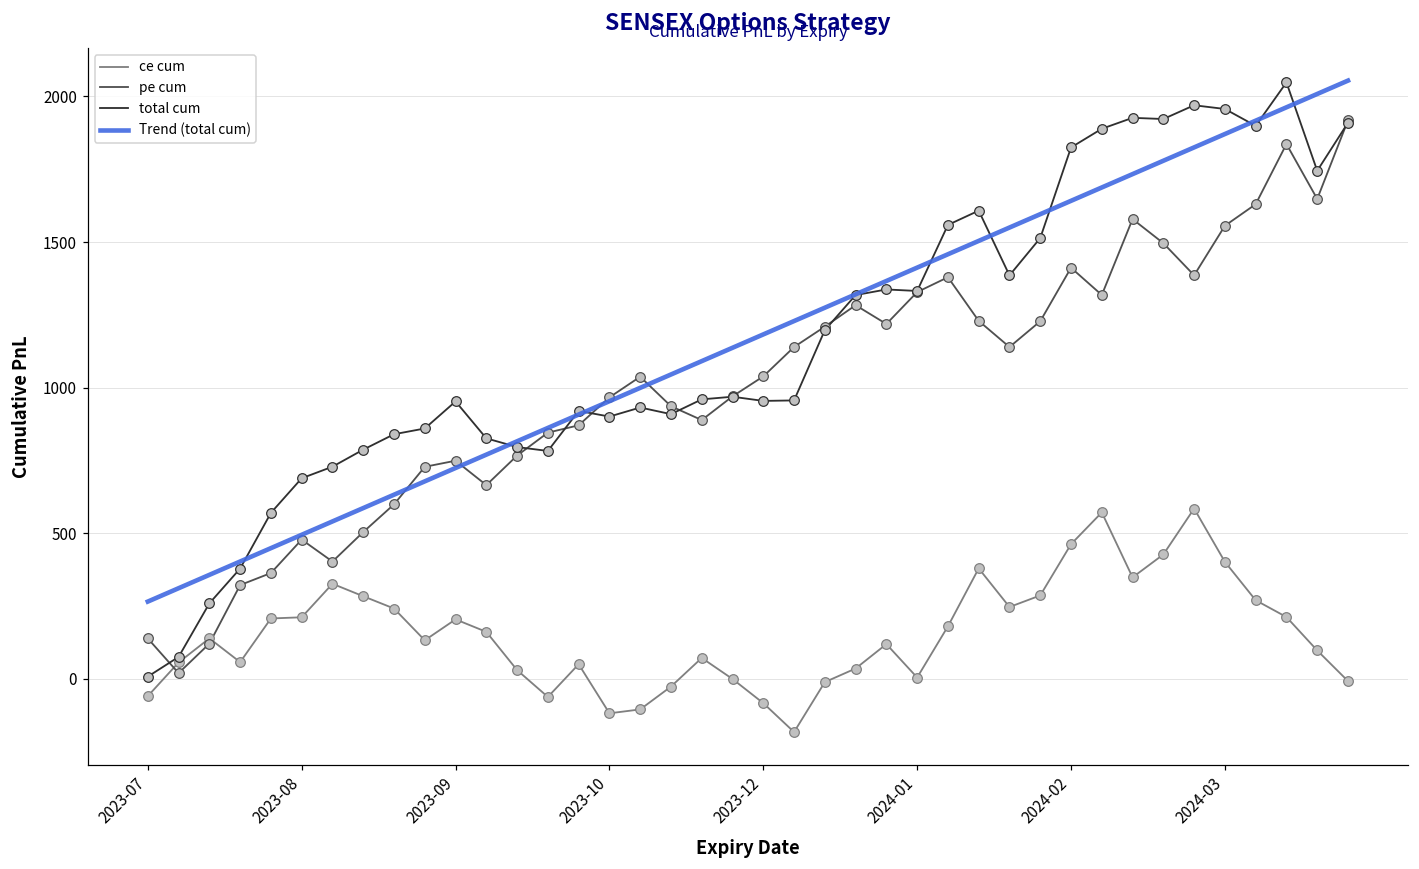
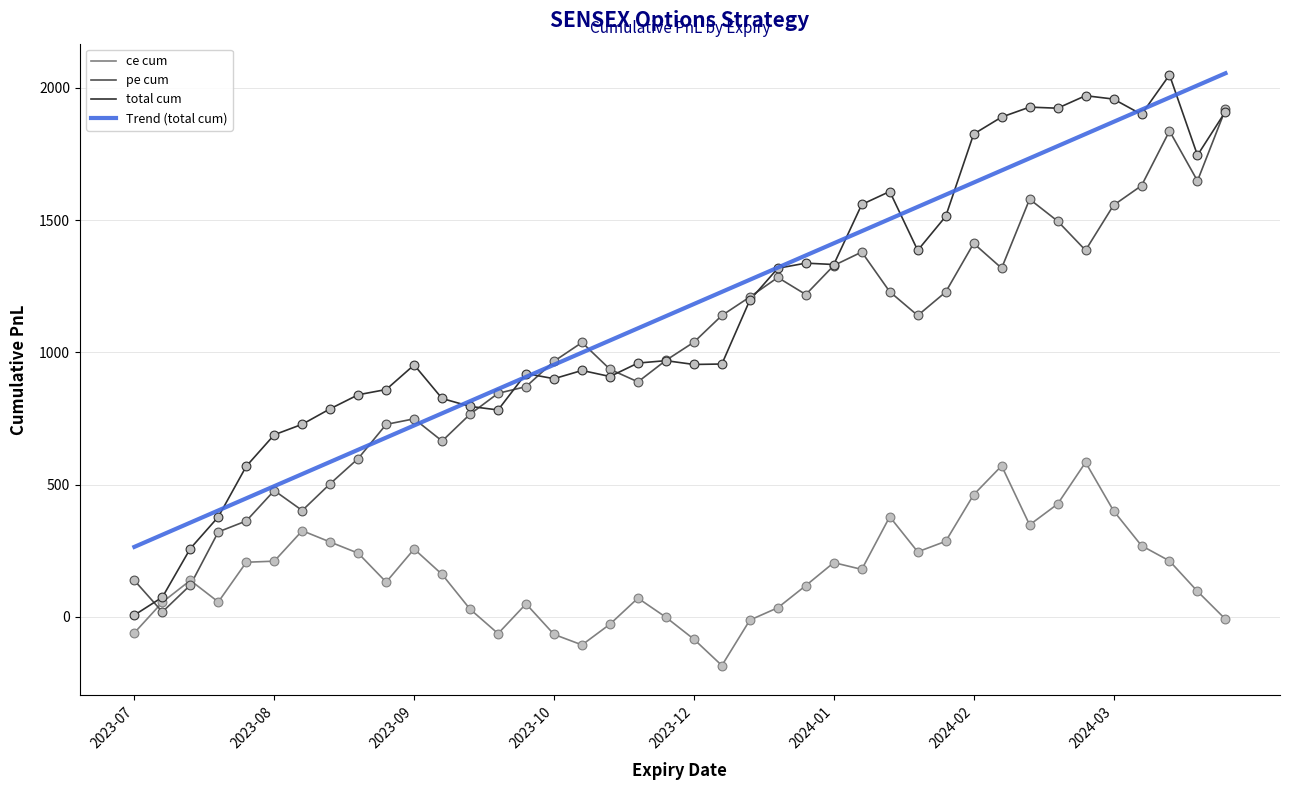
ce cum, 2023-09: 200 -> 260
ce cum, 2023-10: -120 -> -70
ce cum, 2024-01: 0 -> 210
